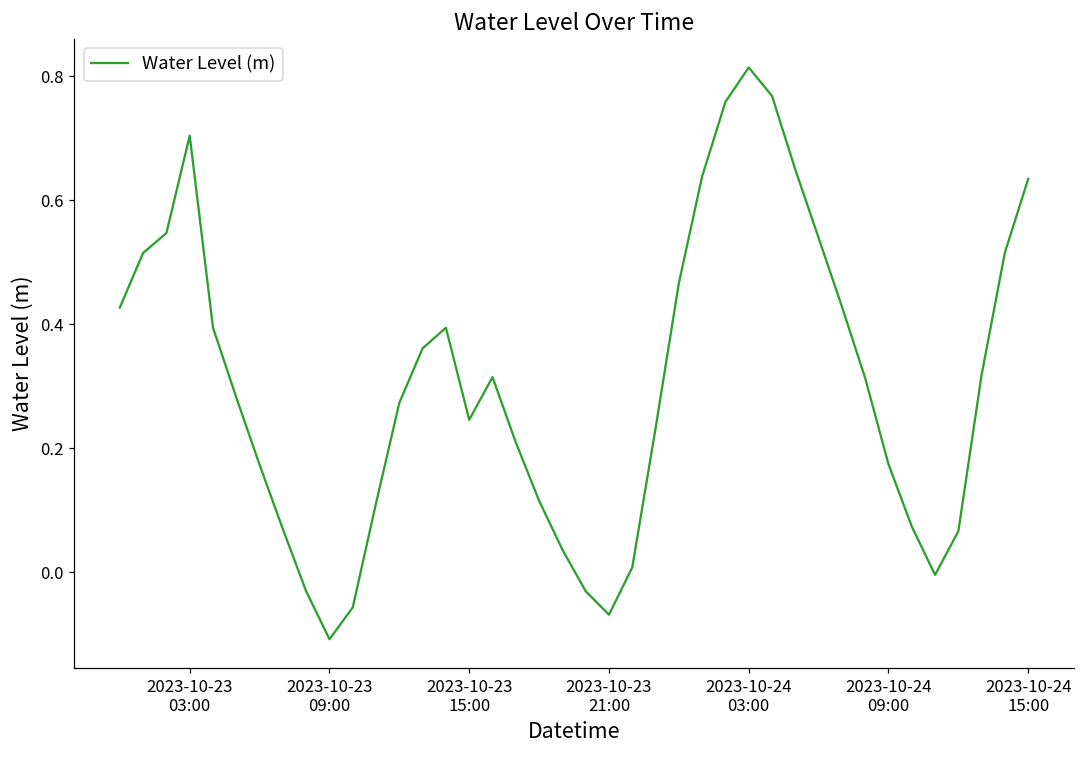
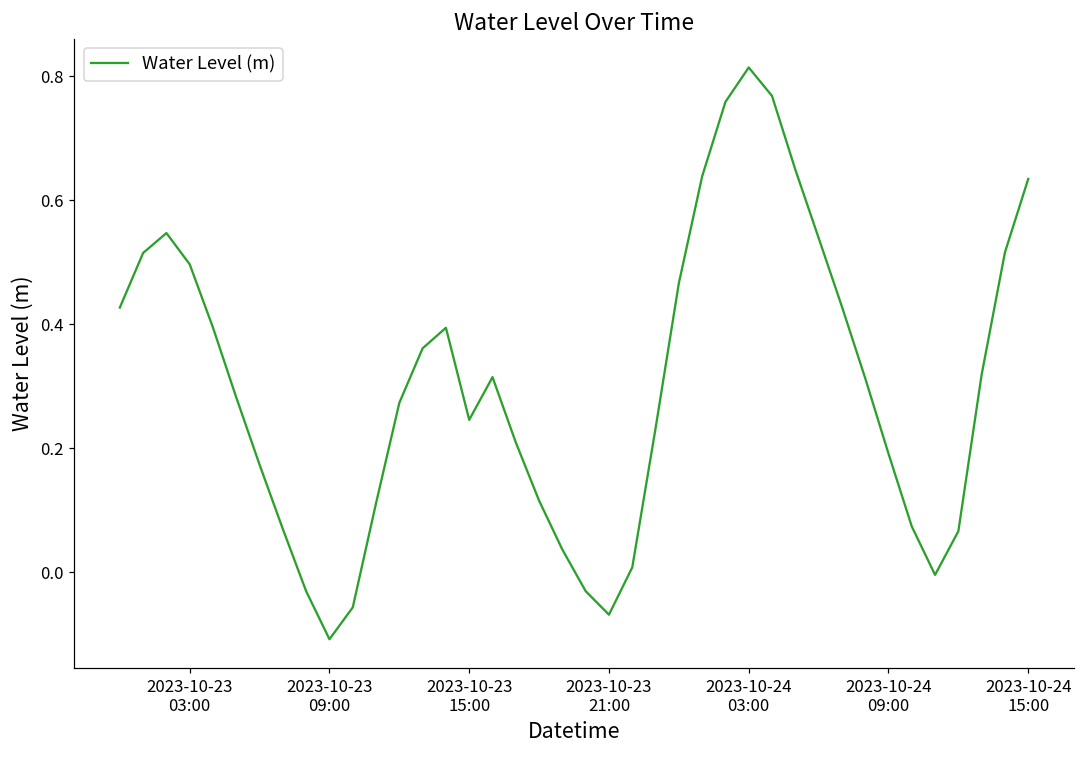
2023-10-23 03:00: 0.70 -> 0.50
2023-10-24 09:00: 0.17 -> 0.19
